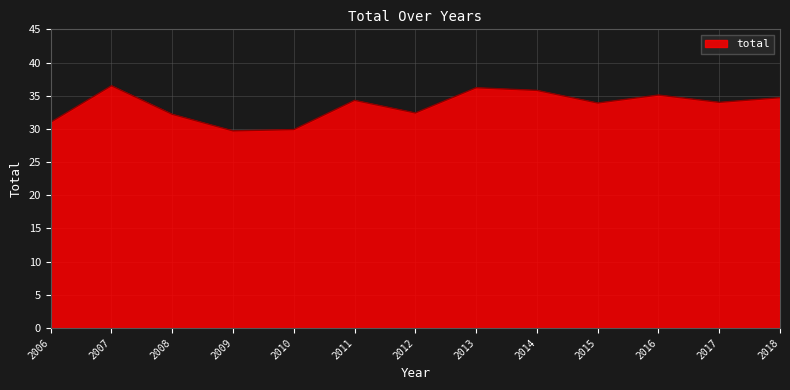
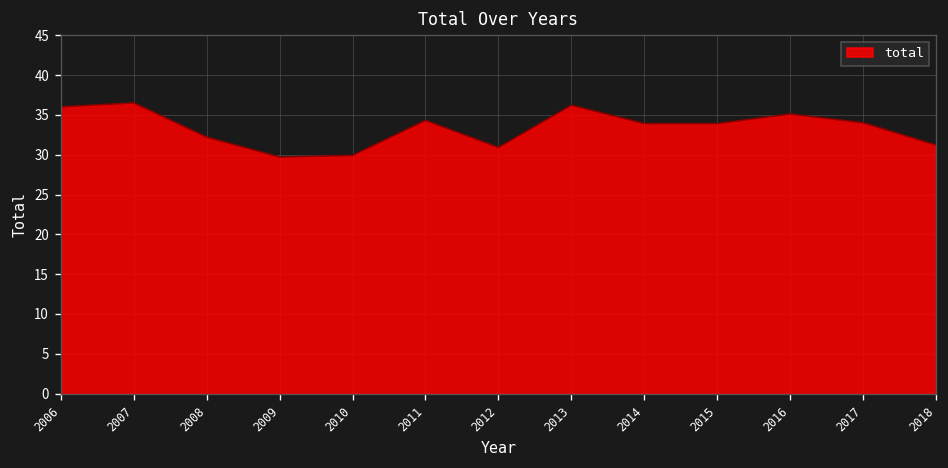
2006: 31 -> 36
2012: 32 -> 31
2014: 36 -> 34
2018: 35 -> 31
